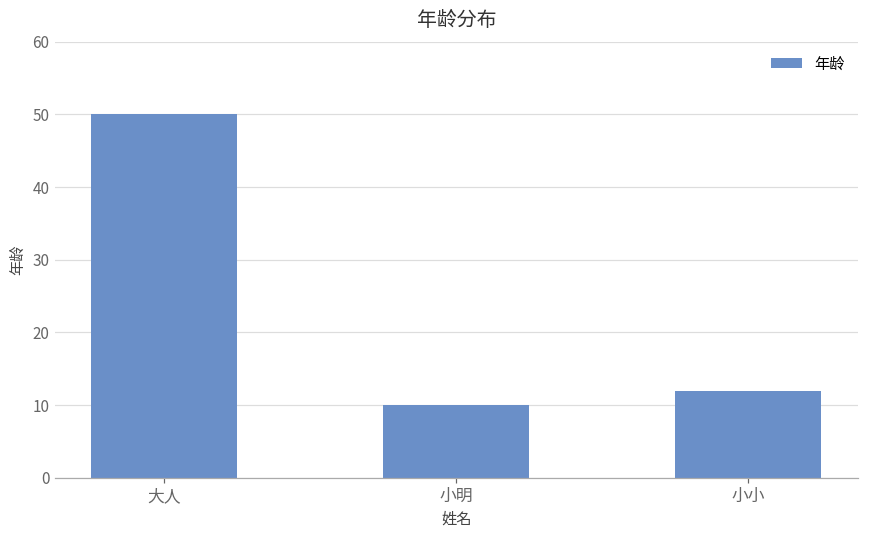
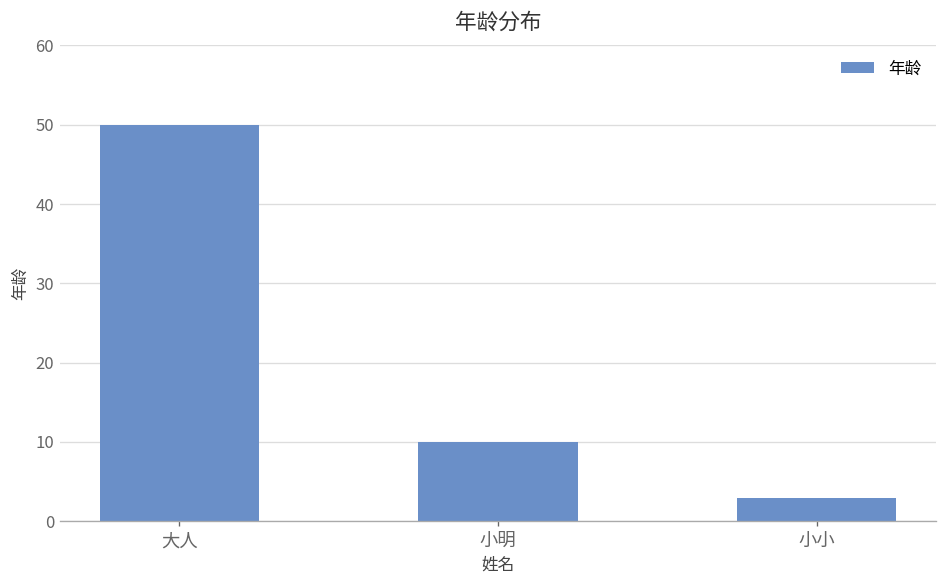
小小: 12 -> 3
